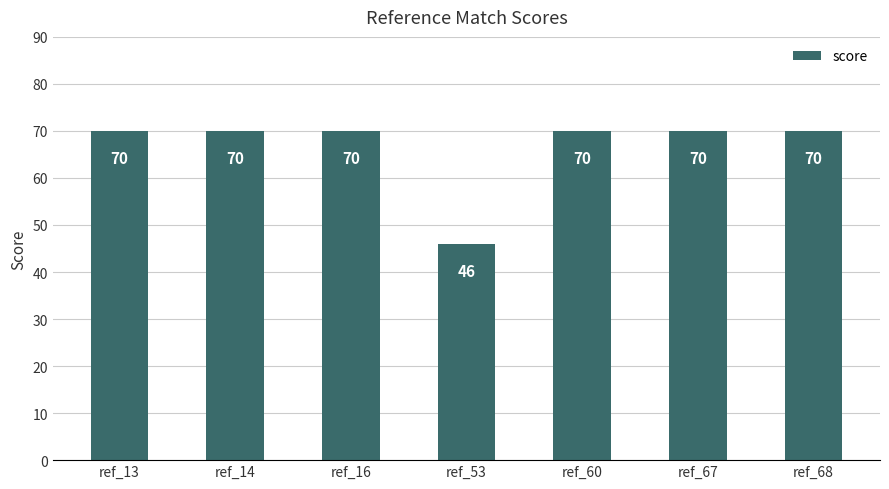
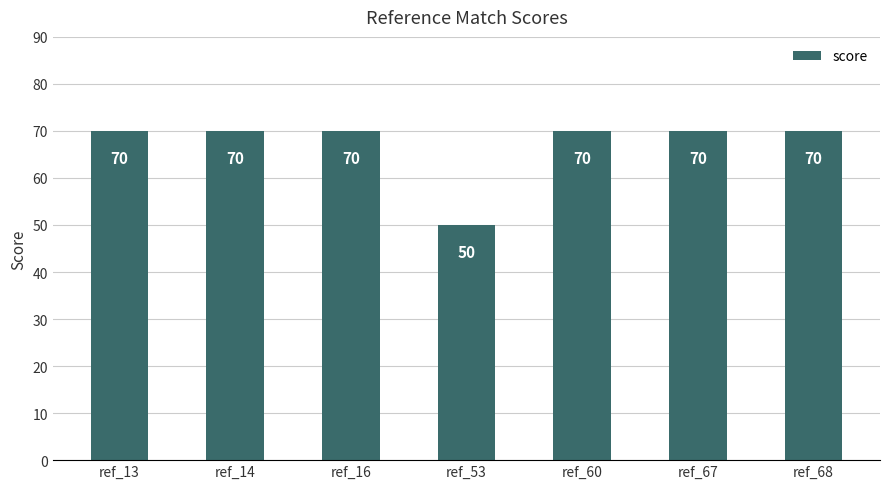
ref_53: 46 -> 50
